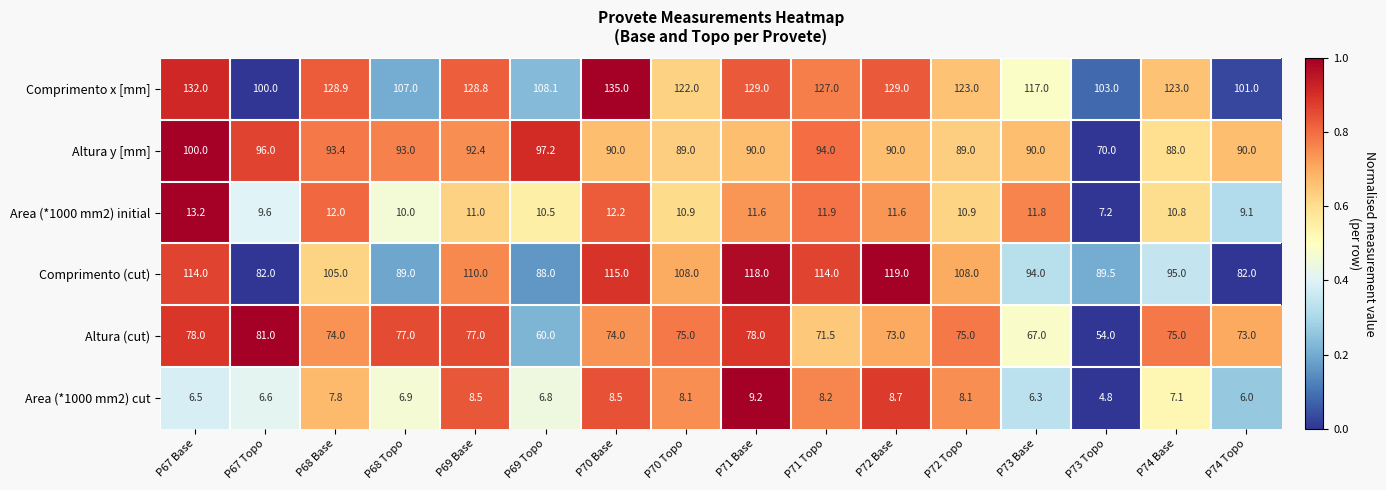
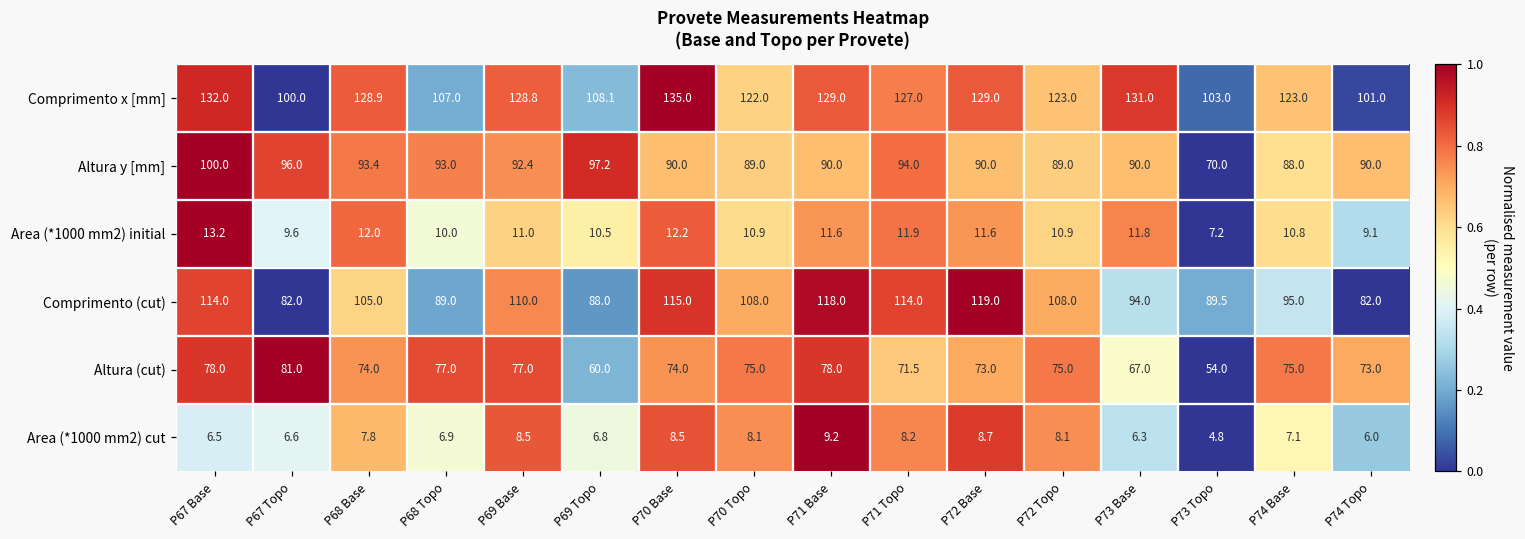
Comprimento x [mm], P73 Base: 117.0 -> 131.0
